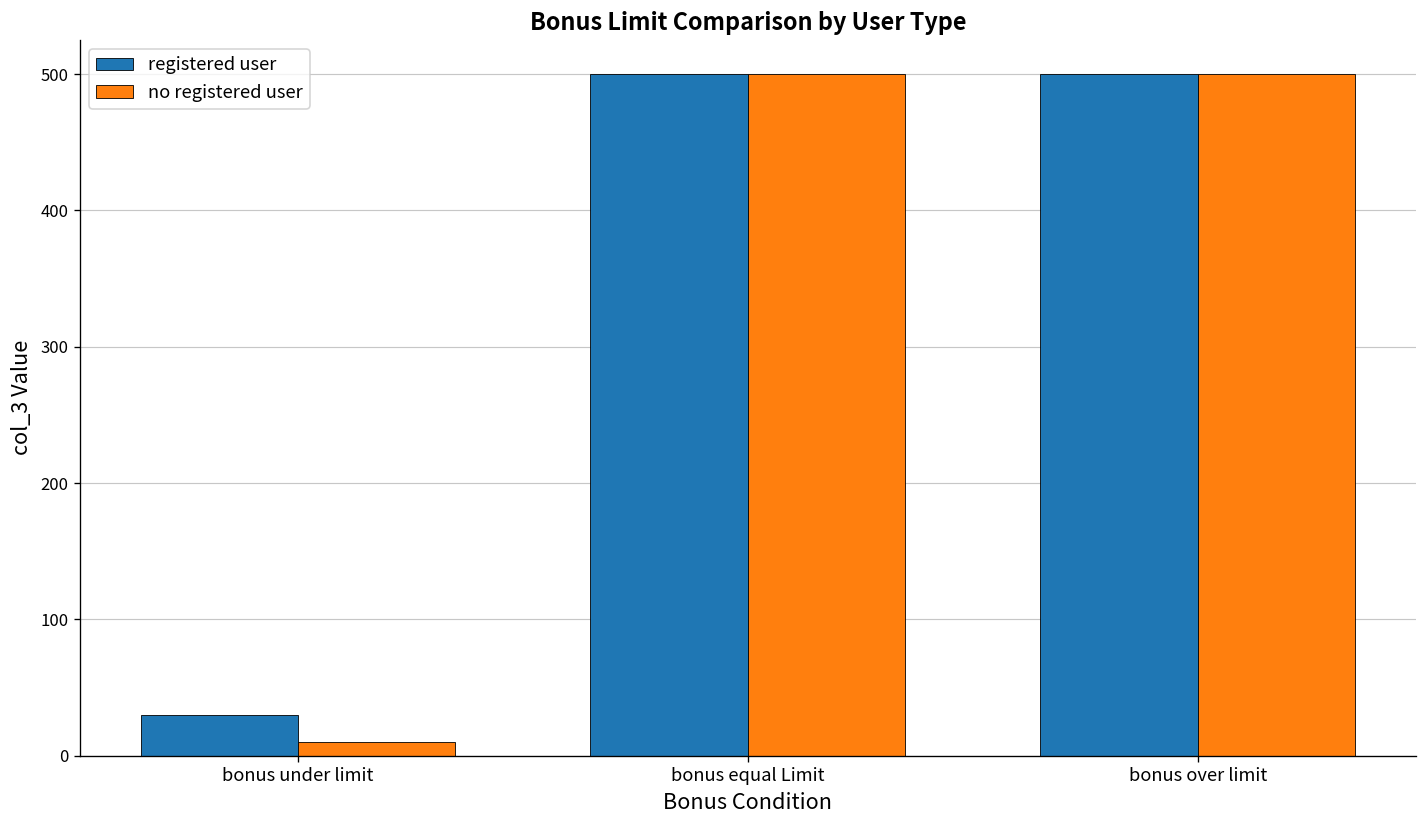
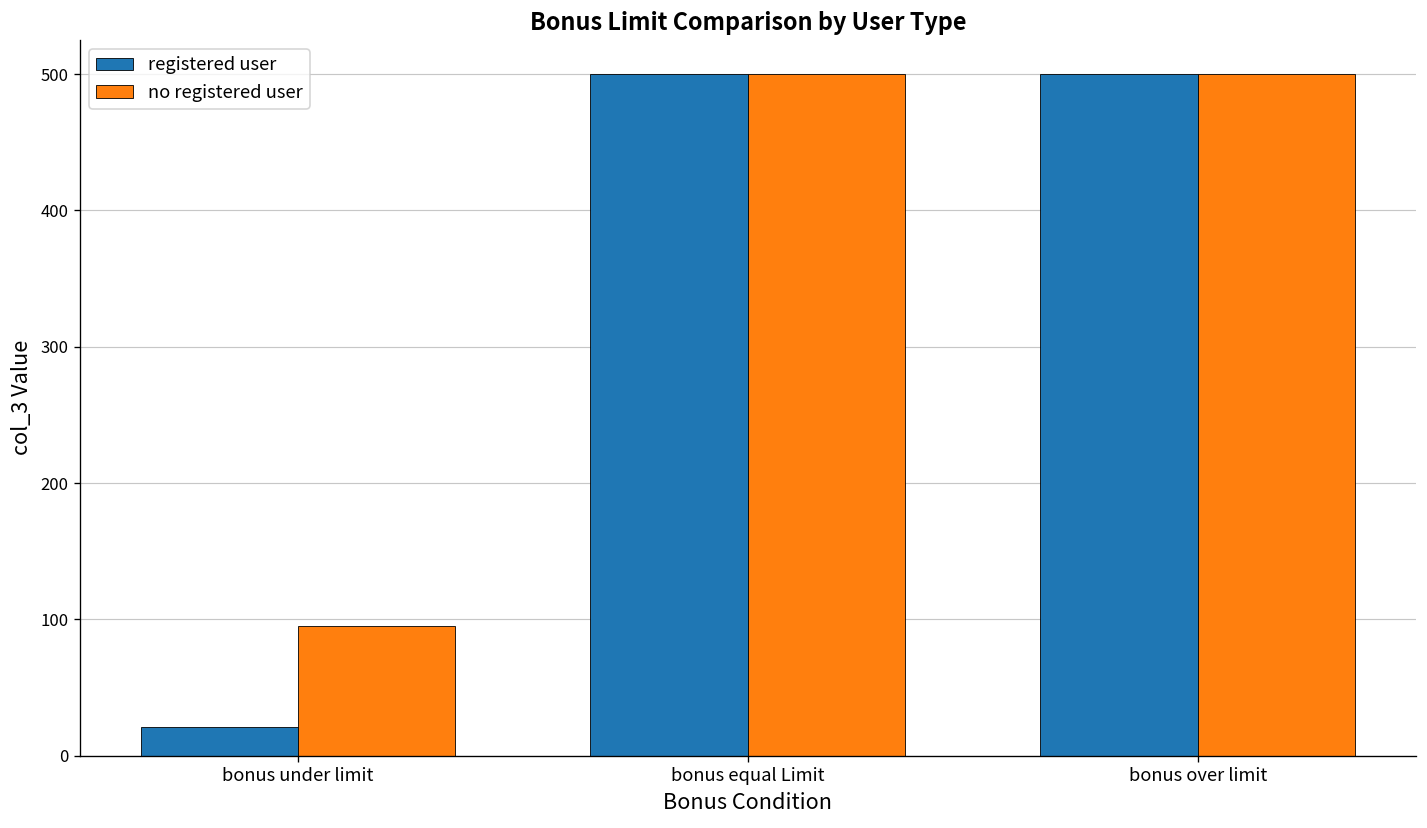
registered user, bonus under limit: 30 -> 21
no registered user, bonus under limit: 10 -> 95
